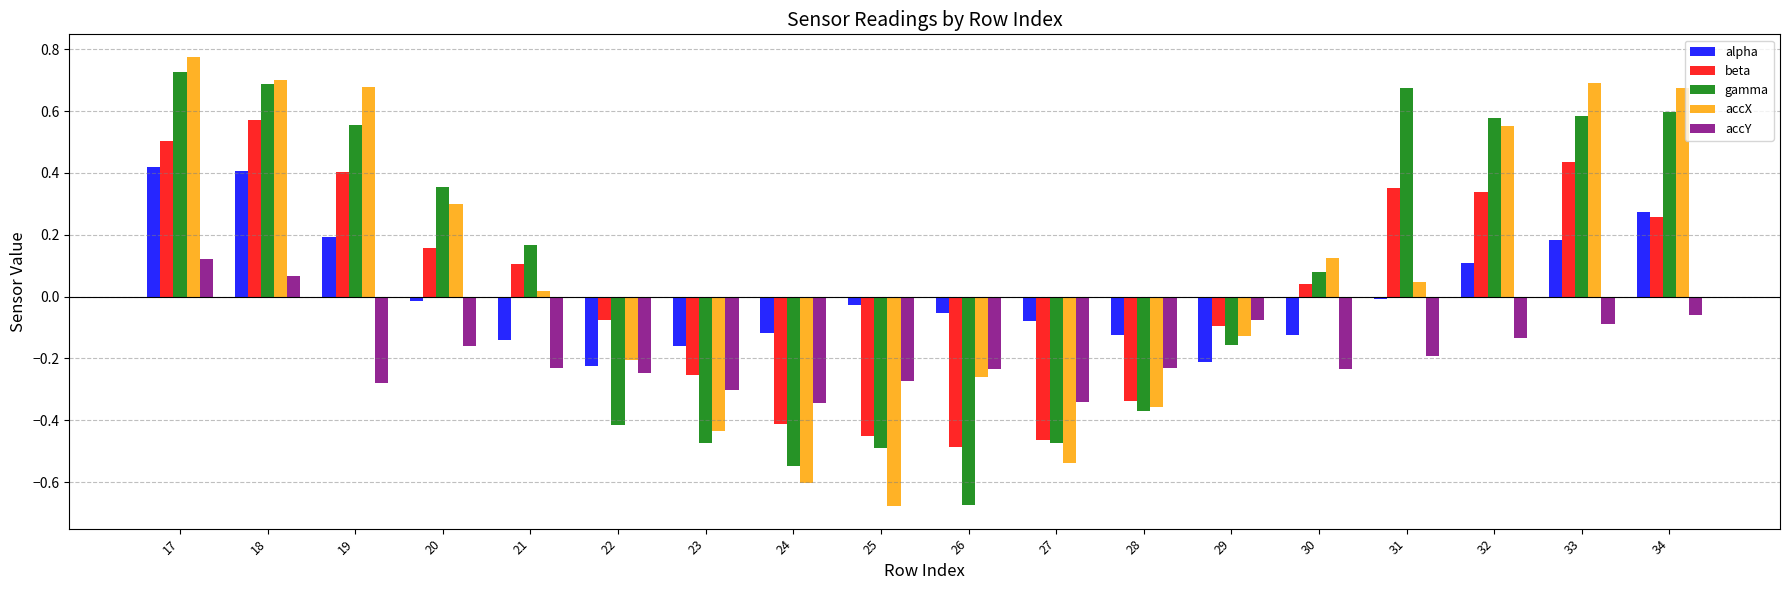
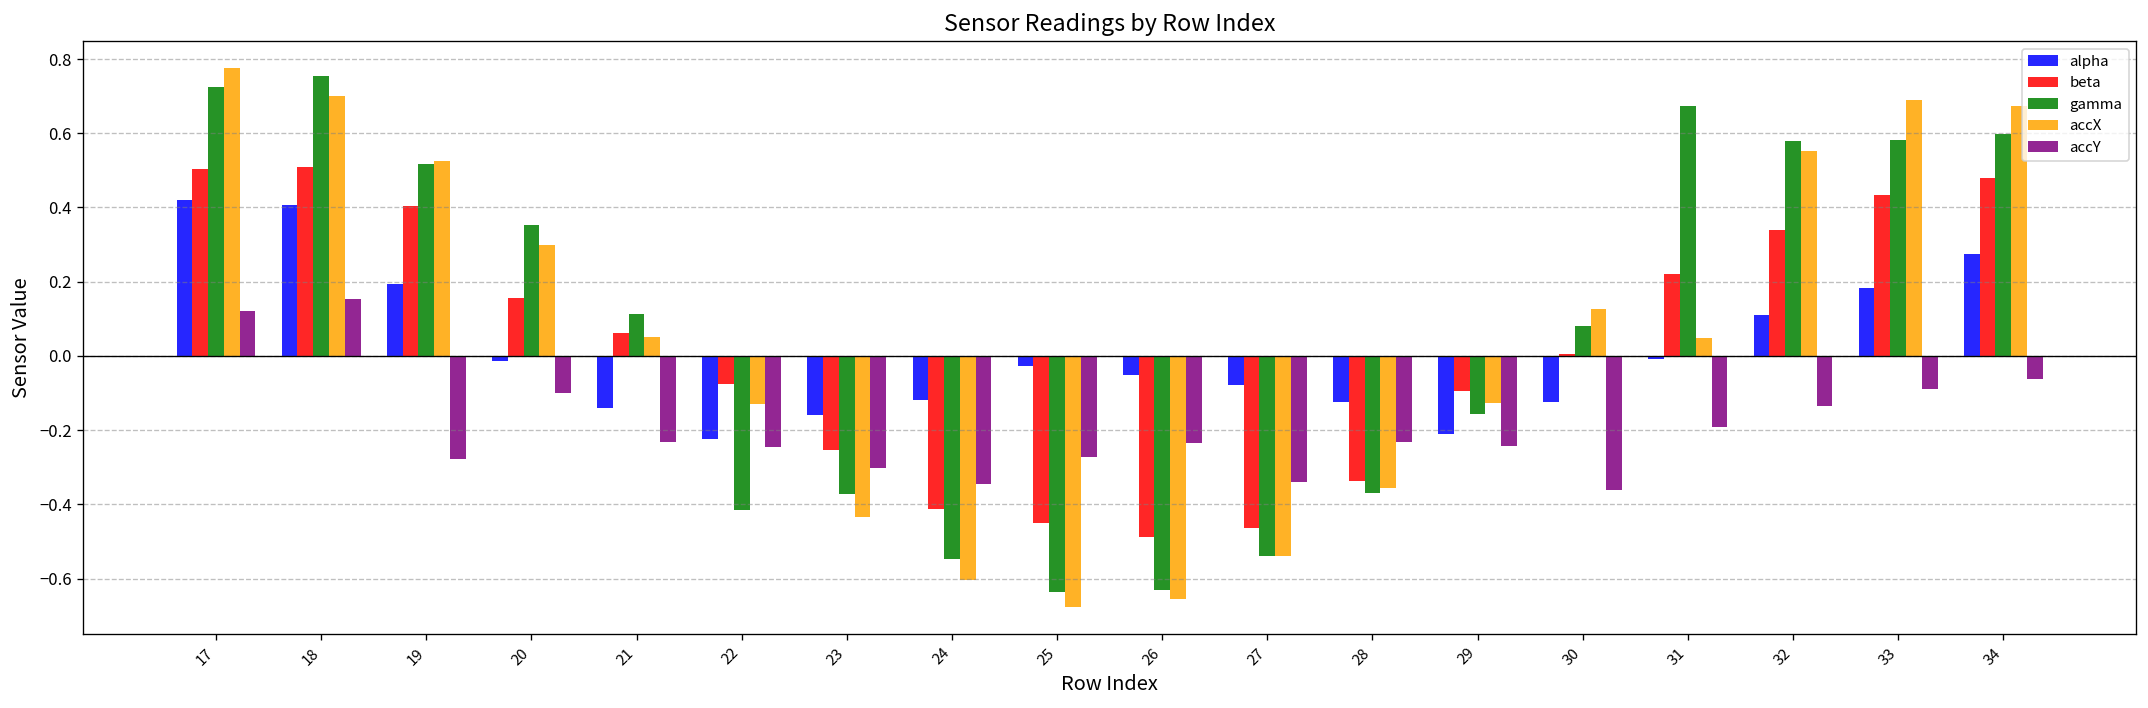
beta, 18: 0.57 -> 0.51
gamma, 18: 0.69 -> 0.75
accY, 18: 0.07 -> 0.15
gamma, 19: 0.55 -> 0.52
accX, 19: 0.68 -> 0.52
accY, 20: -0.16 -> -0.10
beta, 21: 0.11 -> 0.06
gamma, 21: 0.17 -> 0.11
accX, 21: 0.02 -> 0.05
accX, 22: -0.21 -> -0.13
gamma, 23: -0.47 -> -0.37
gamma, 25: -0.49 -> -0.64
gamma, 26: -0.67 -> -0.63
accX, 26: -0.26 -> -0.66
gamma, 27: -0.47 -> -0.54
accY, 29: -0.08 -> -0.24
beta, 30: 0.04 -> 0.01
accY, 30: -0.24 -> -0.36
beta, 31: 0.35 -> 0.22
beta, 34: 0.26 -> 0.48
